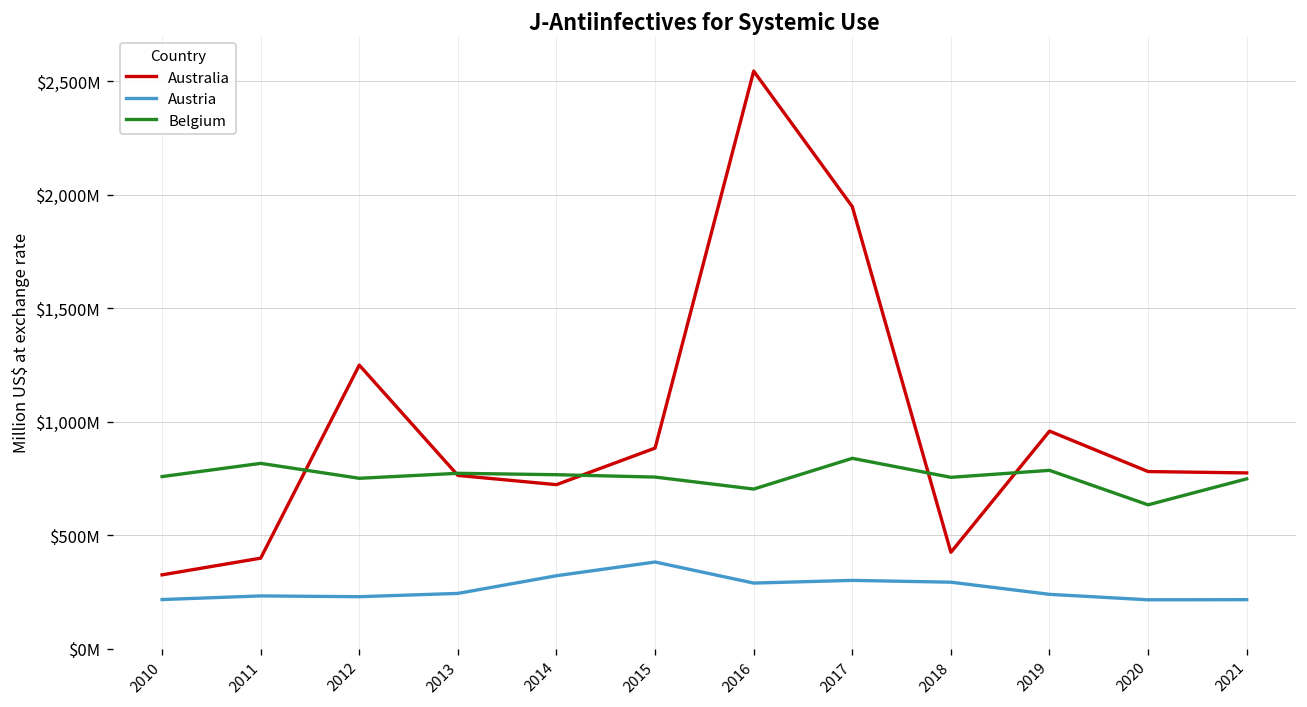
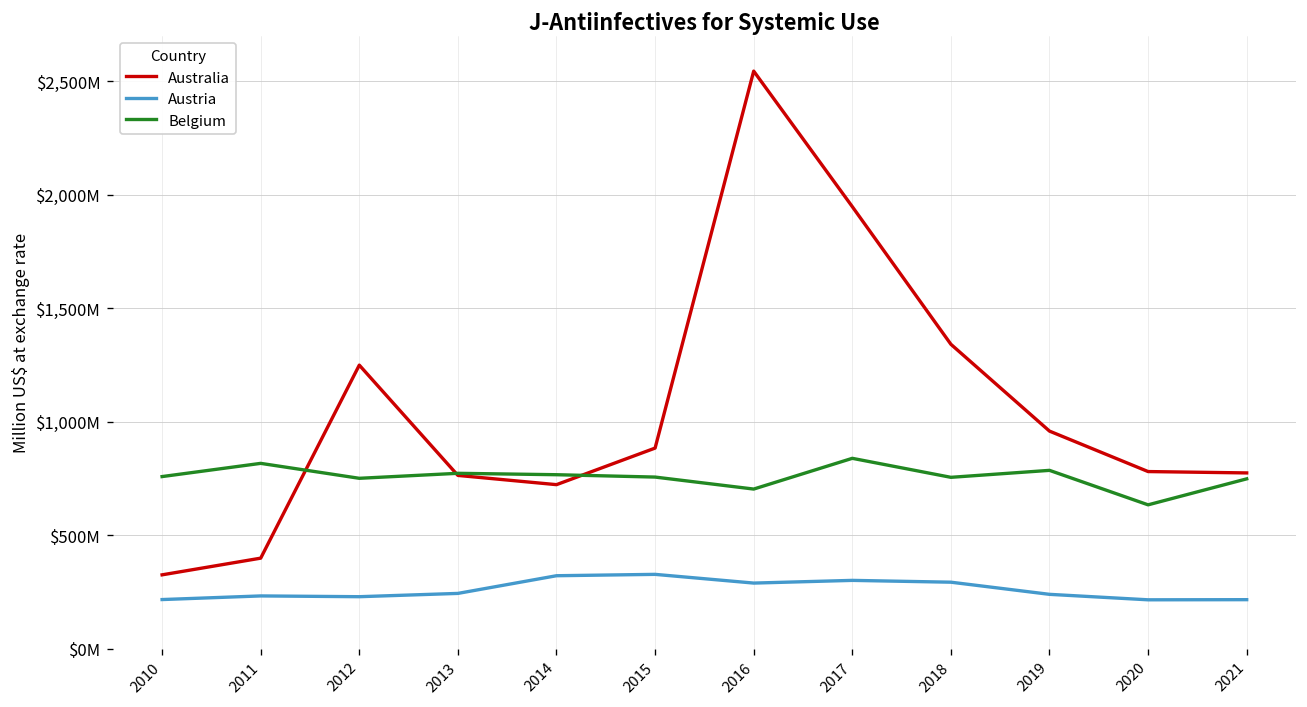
Austria, 2015: $380,000,000 -> $330,000,000
Australia, 2018: $420,000,000 -> $1,340,000,000
